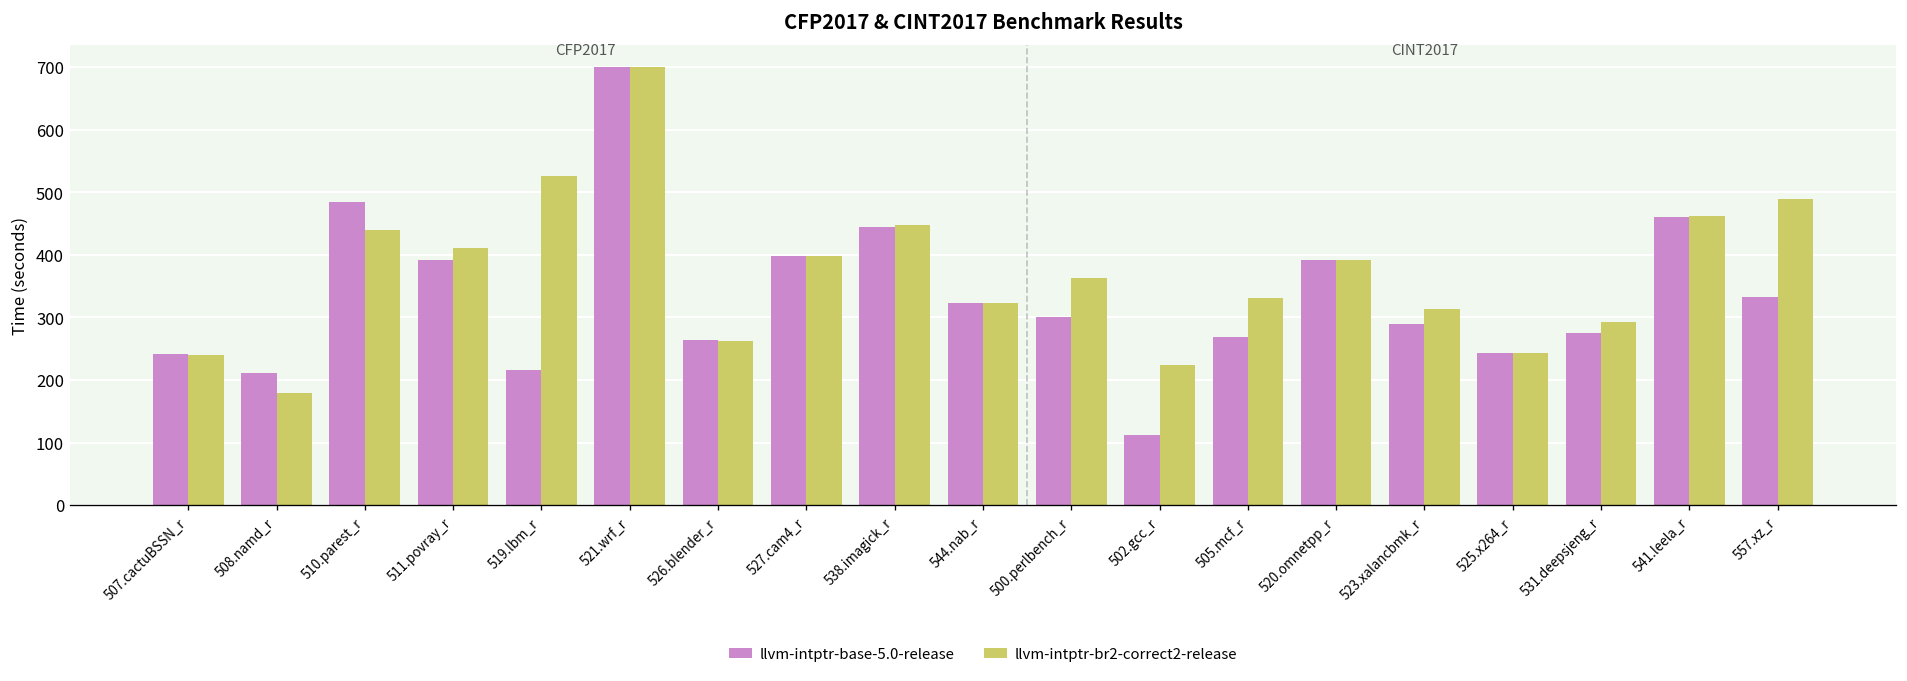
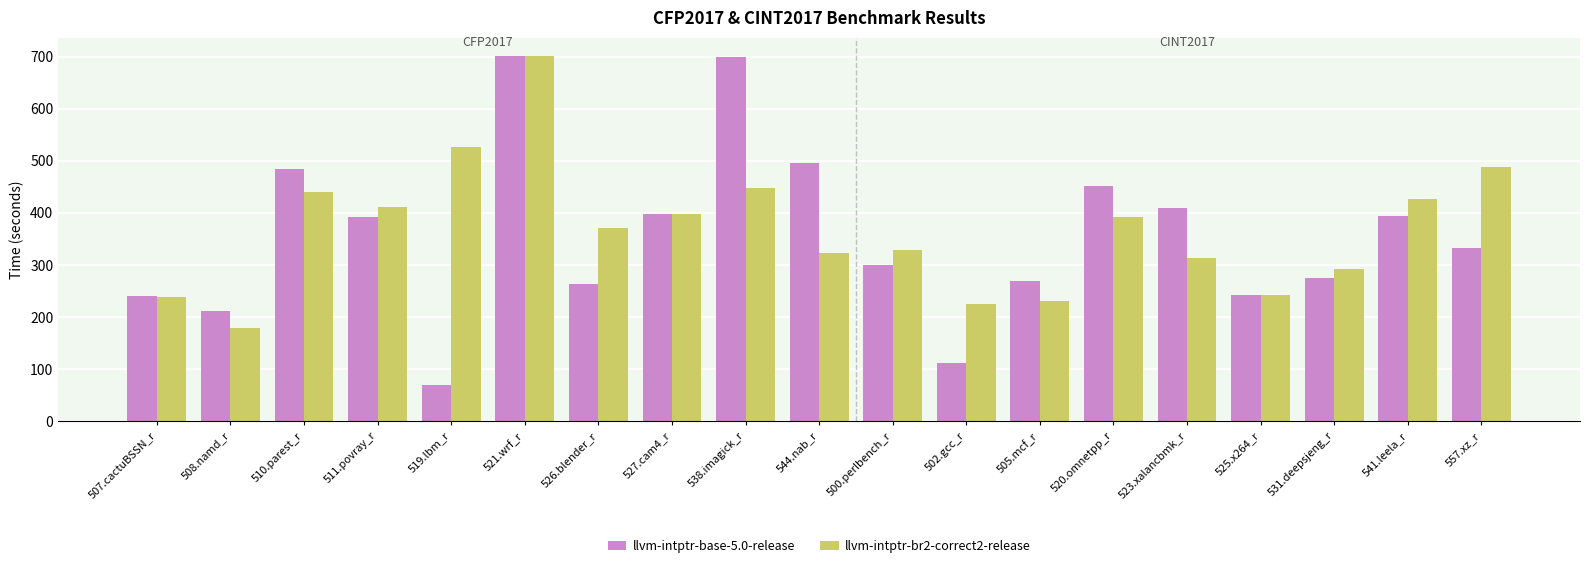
llvm-intptr-base-5.0-release, 519.lbm_r: 220 -> 70
llvm-intptr-br2-correct2-release, 526.blender_r: 260 -> 370
llvm-intptr-base-5.0-release, 538.imagick_r: 450 -> 700
llvm-intptr-base-5.0-release, 544.nab_r: 320 -> 490
llvm-intptr-br2-correct2-release, 500.perlbench_r: 360 -> 330
llvm-intptr-br2-correct2-release, 505.mcf_r: 330 -> 230
llvm-intptr-base-5.0-release, 520.omnetpp_r: 390 -> 450
llvm-intptr-base-5.0-release, 523.xalancbmk_r: 290 -> 410
llvm-intptr-base-5.0-release, 541.leela_r: 460 -> 390
llvm-intptr-br2-correct2-release, 541.leela_r: 460 -> 430
